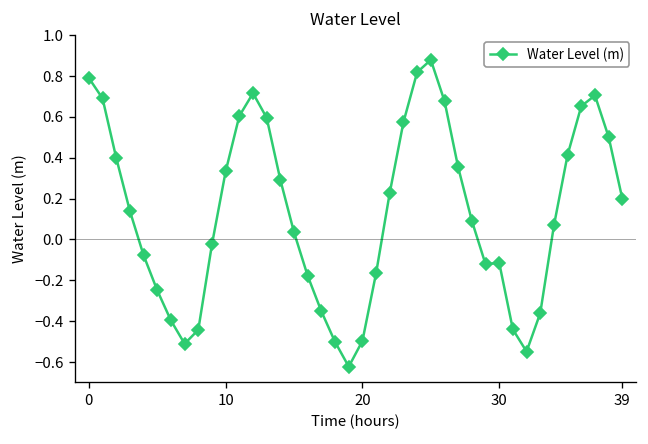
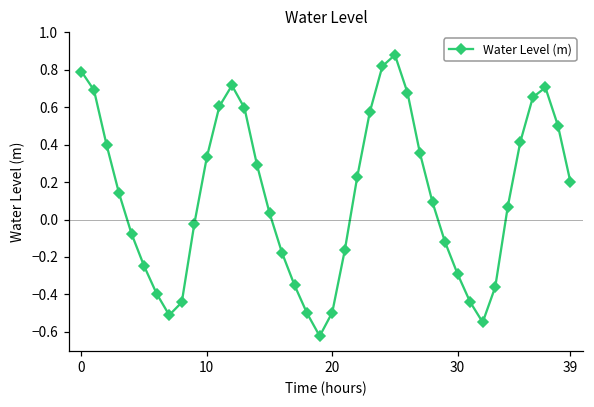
30: -0.11 -> -0.29
